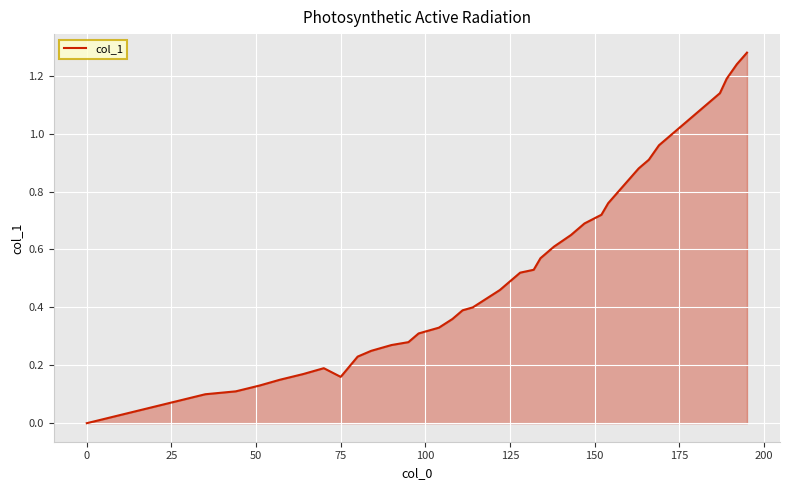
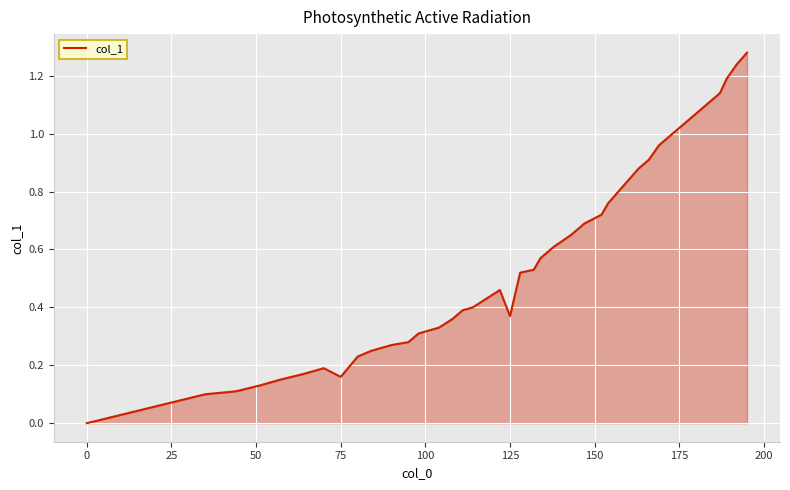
125: 0.49 -> 0.37
